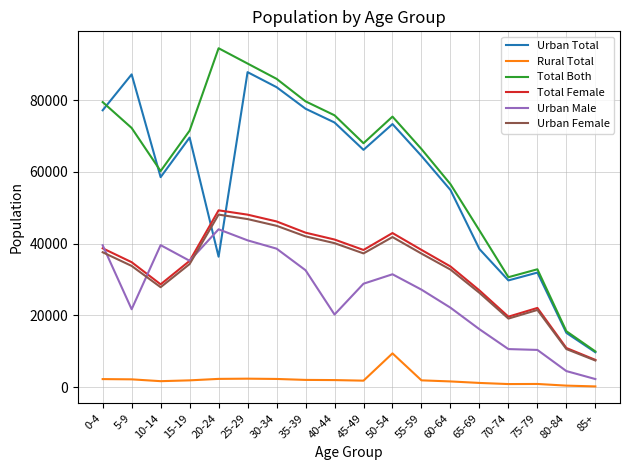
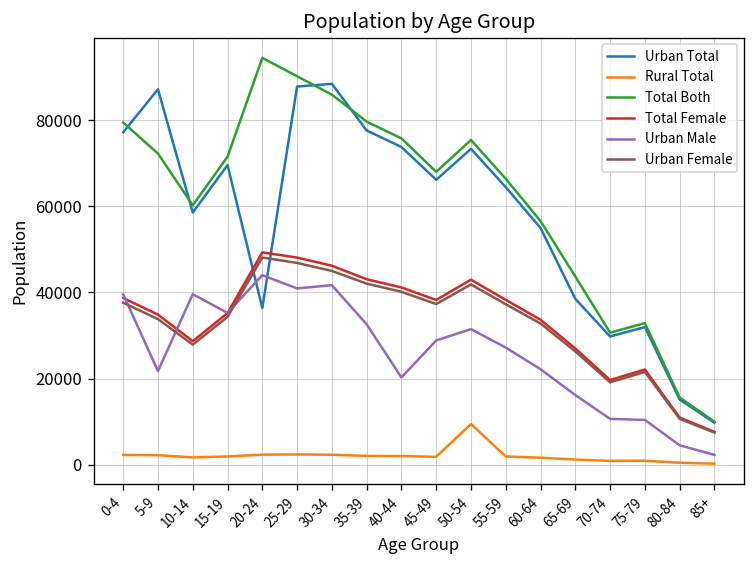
Urban Total, 30-34: 84000 -> 88000
Urban Male, 30-34: 39000 -> 42000
